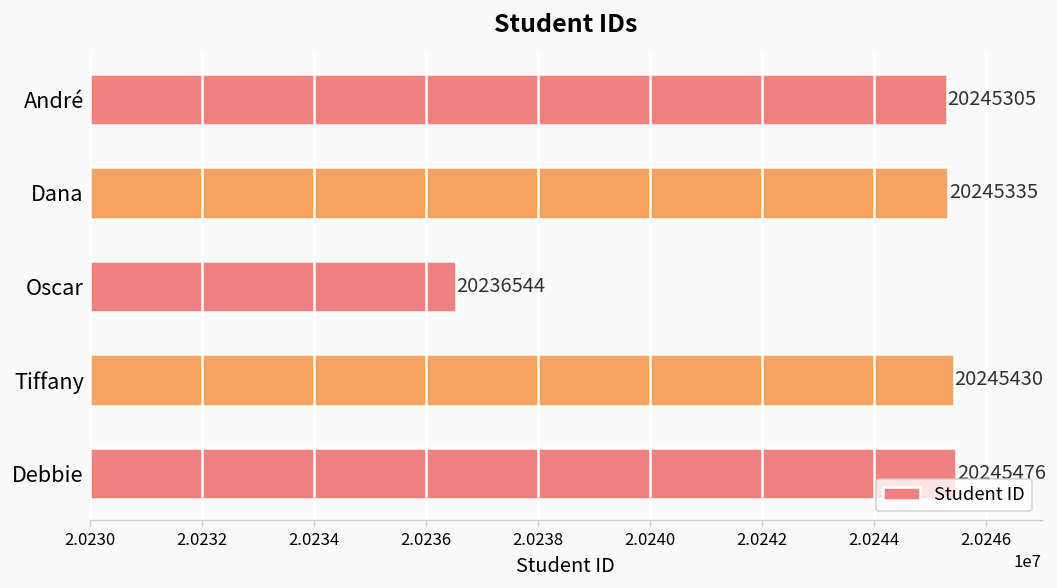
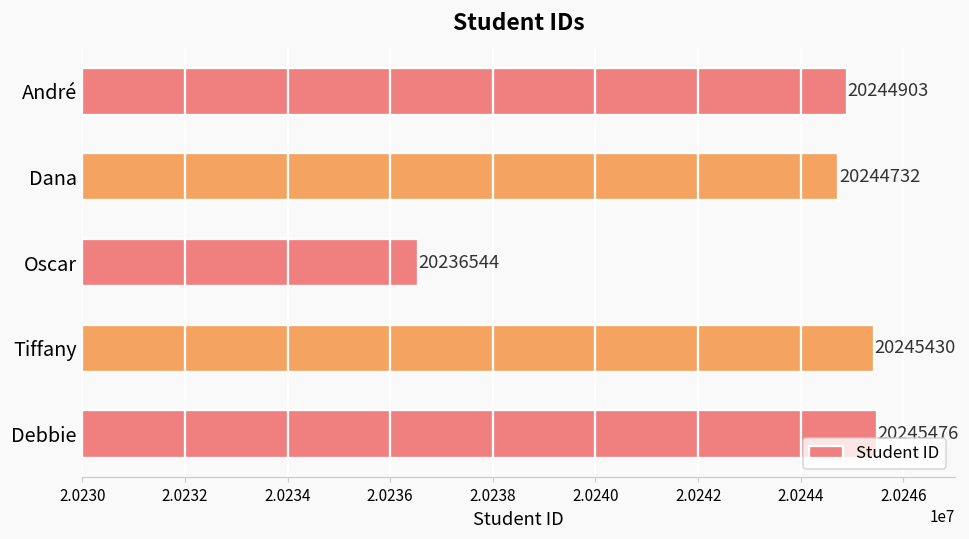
André: 20245305 -> 20244903
Dana: 20245335 -> 20244732
